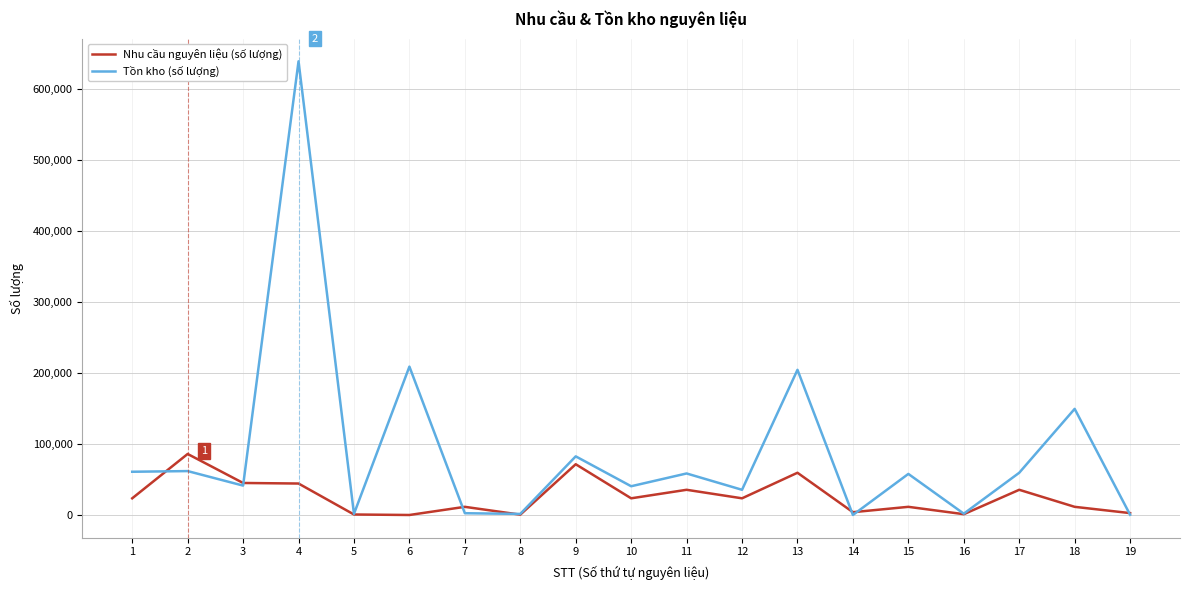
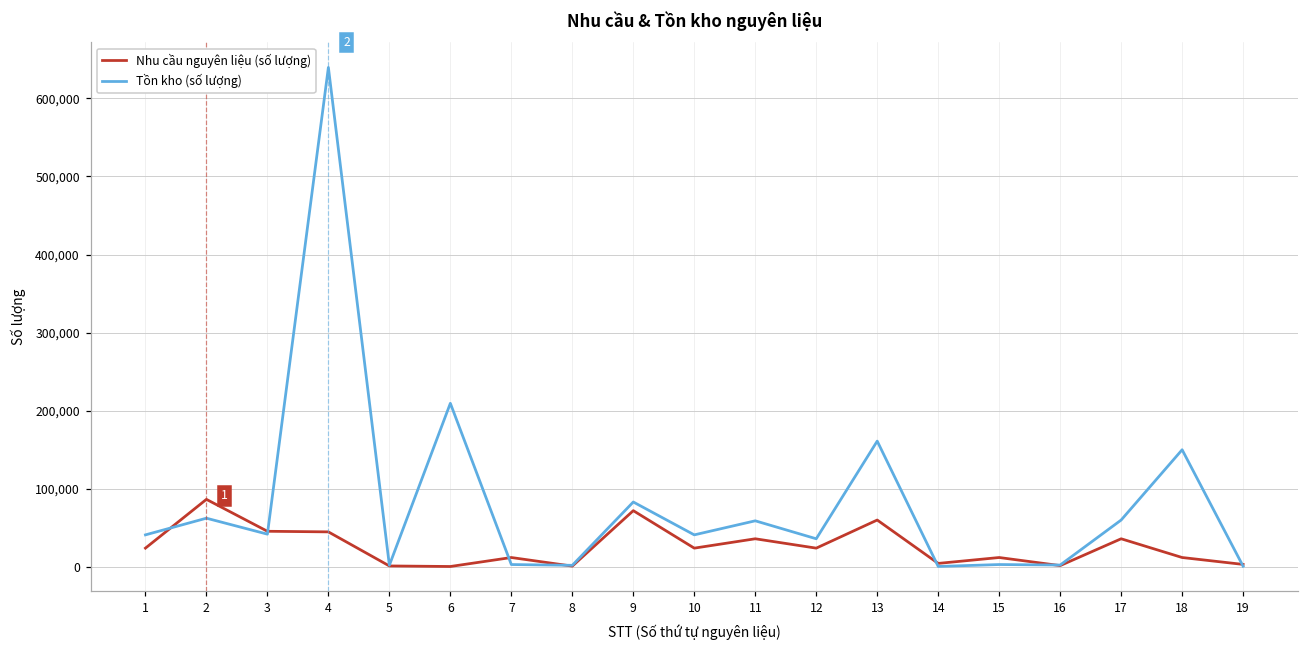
Tồn kho (số lượng), 1: 60,000 -> 40,000
Tồn kho (số lượng), 13: 210,000 -> 160,000
Tồn kho (số lượng), 15: 60,000 -> 0
